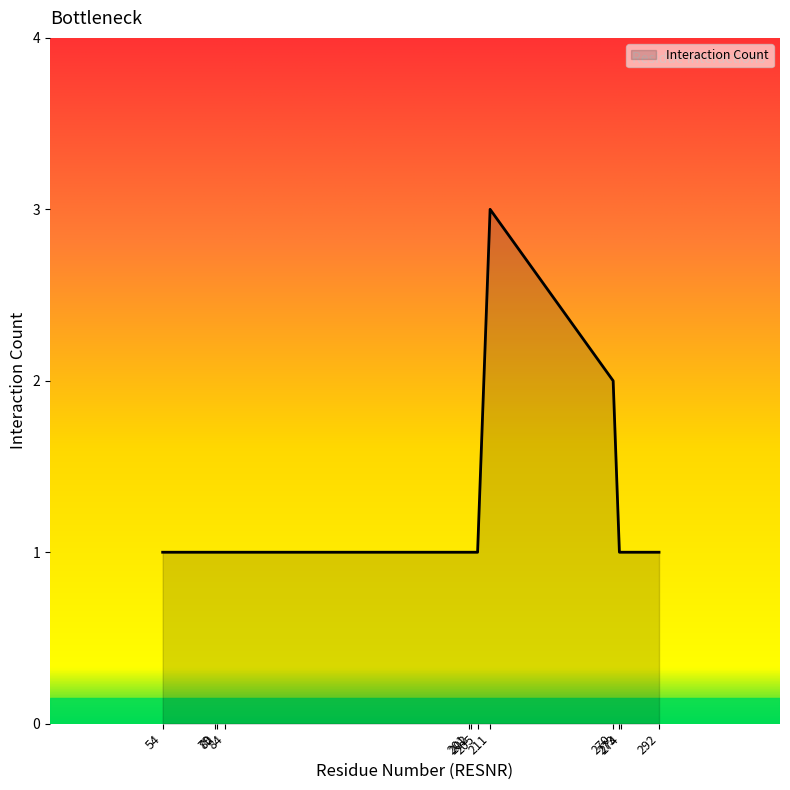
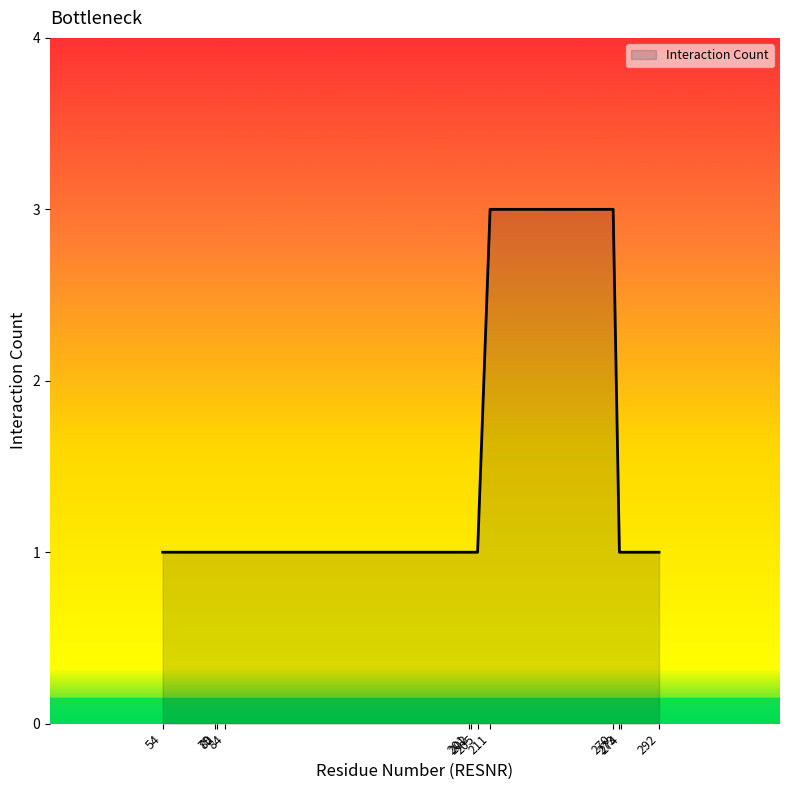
270: 2 -> 3
